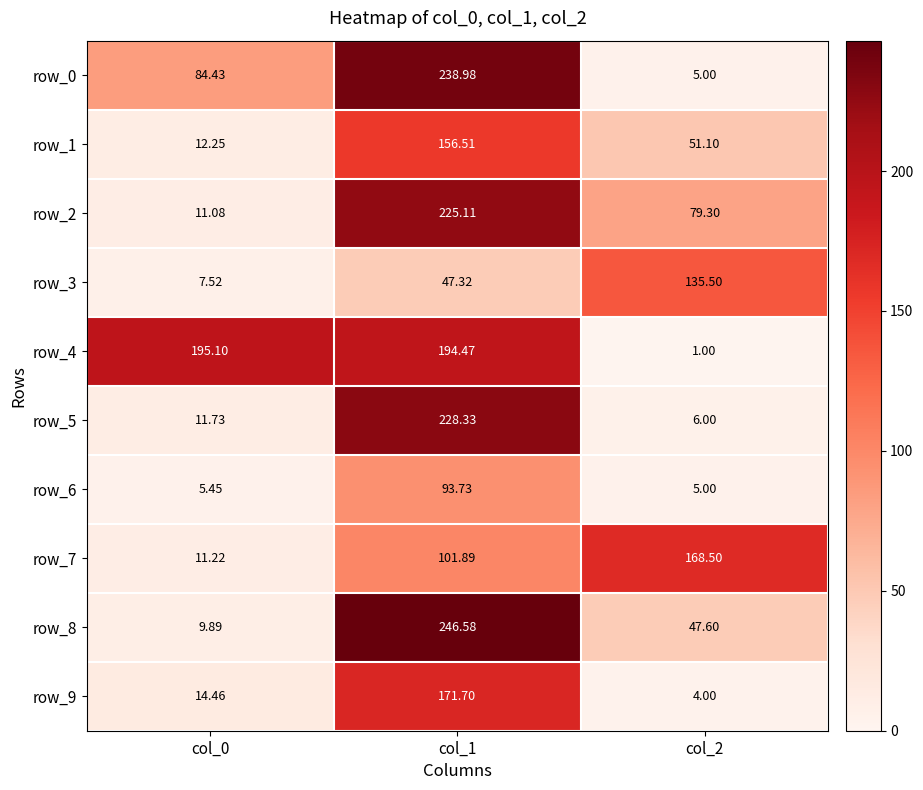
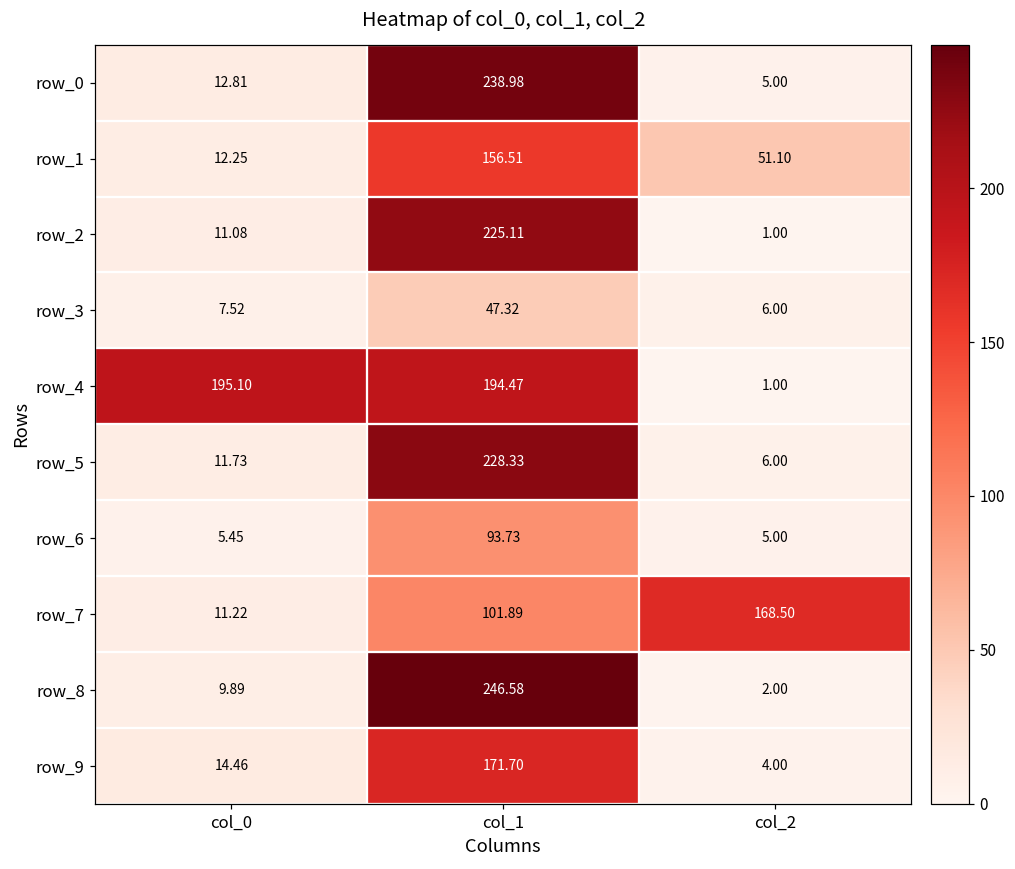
row_0, col_0: 84.43 -> 12.81
row_2, col_2: 79.30 -> 1.00
row_3, col_2: 135.50 -> 6.00
row_8, col_2: 47.60 -> 2.00
